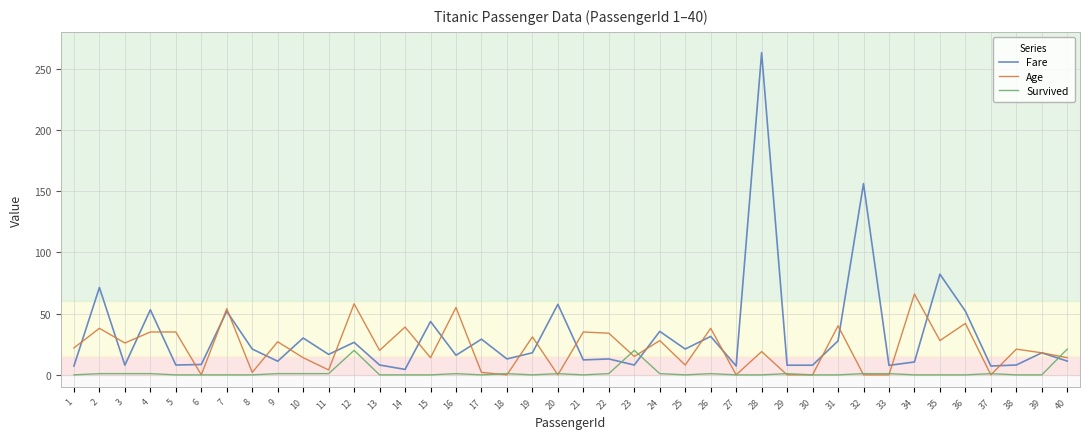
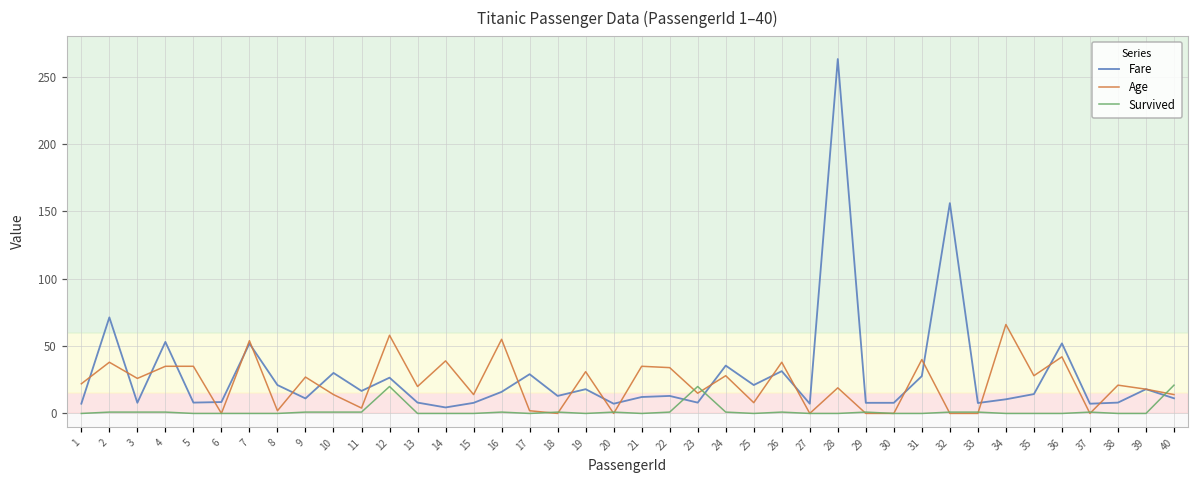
Fare, 15: 44 -> 8
Fare, 20: 58 -> 7
Fare, 35: 82 -> 14
